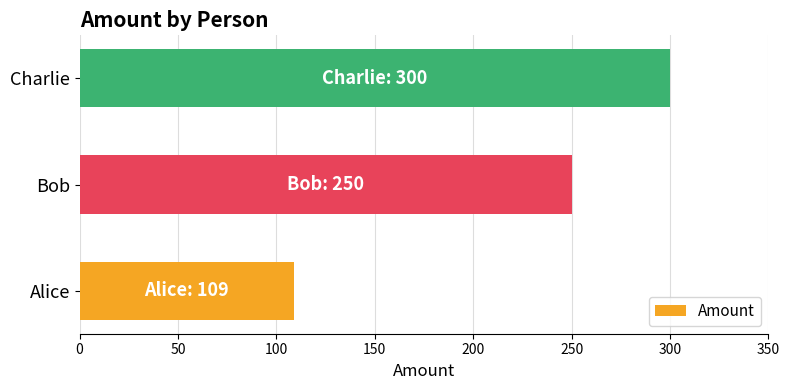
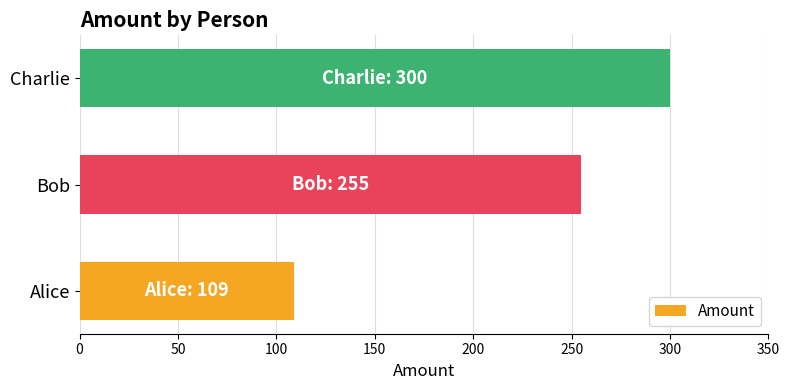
Bob: 250 -> 255
